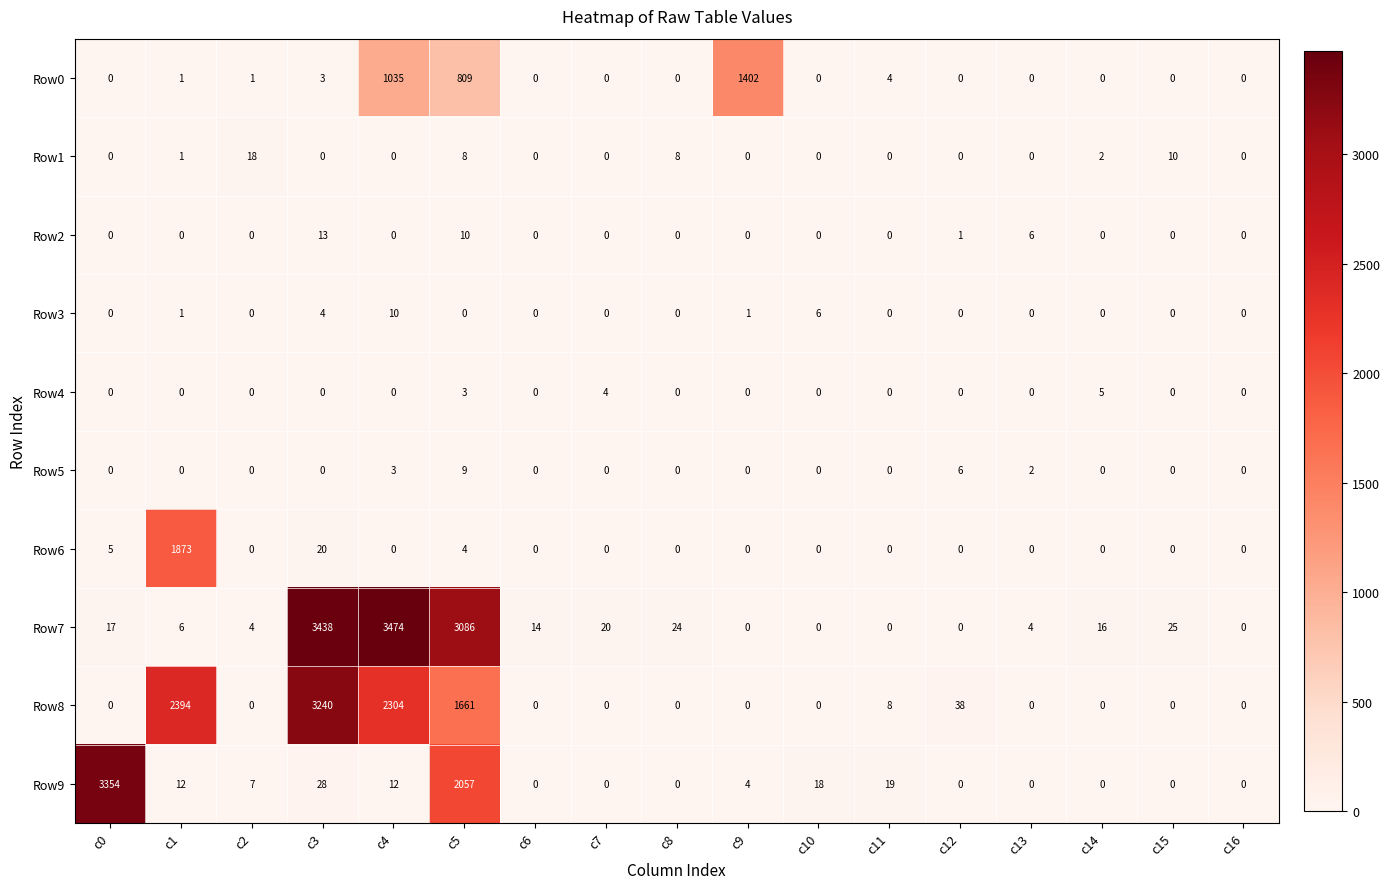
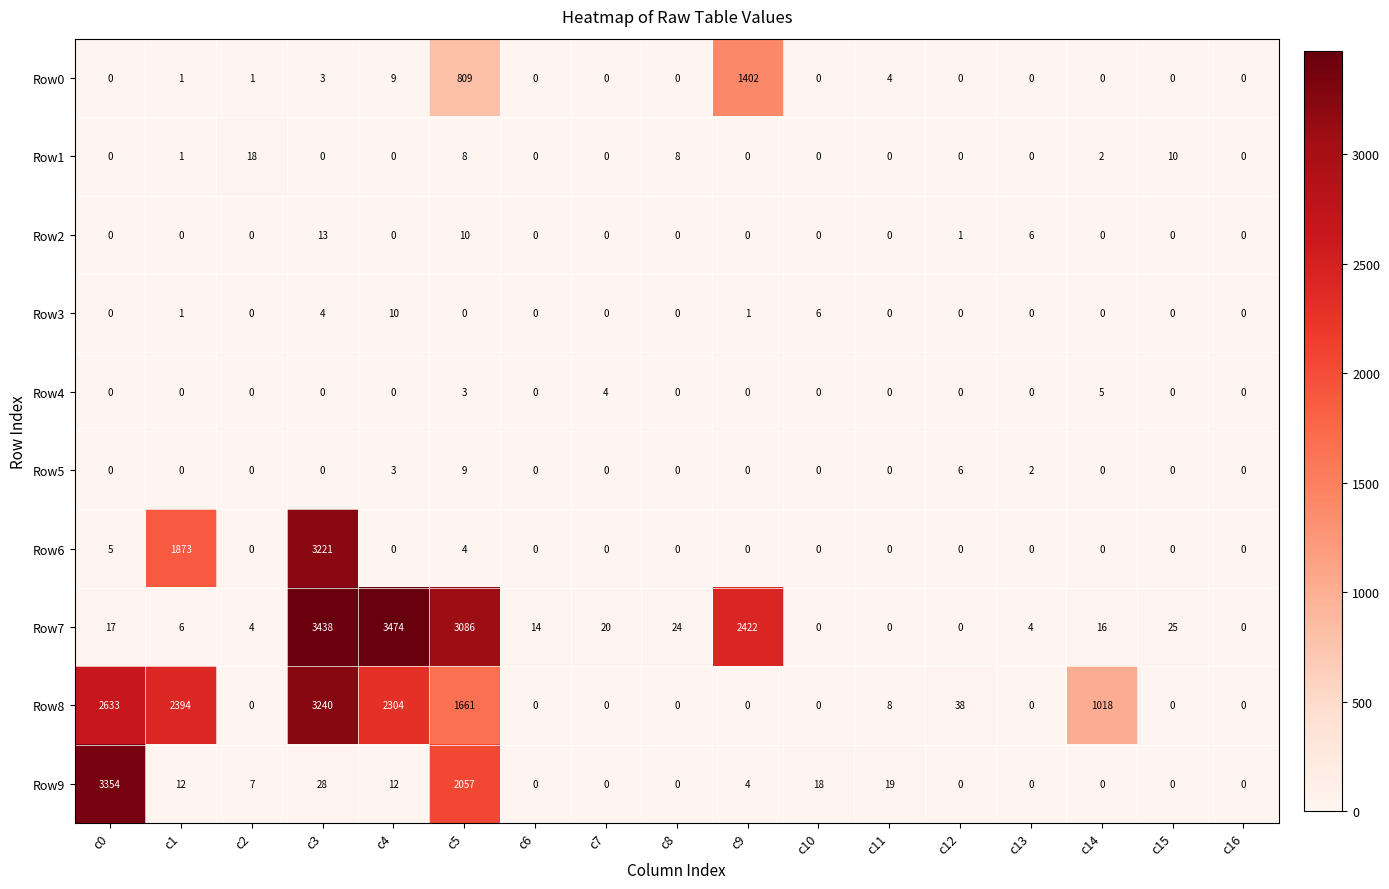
Row0, c4: 1035 -> 9
Row6, c3: 20 -> 3221
Row7, c9: 0 -> 2422
Row8, c0: 0 -> 2633
Row8, c14: 0 -> 1018
